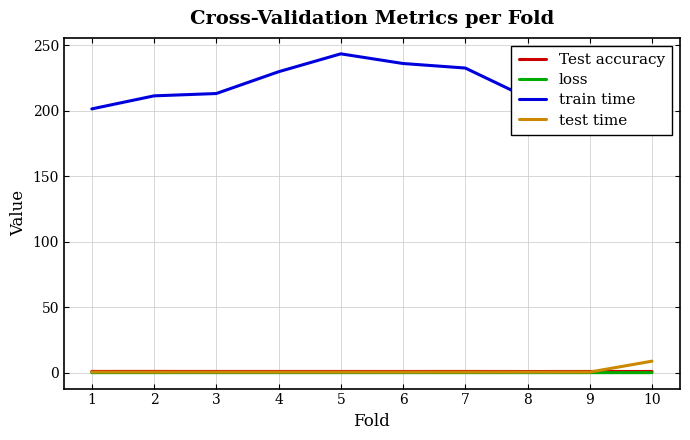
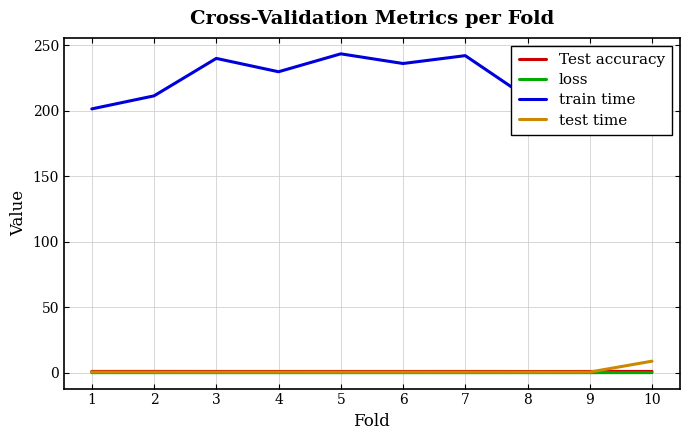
train time, 3: 213 -> 240
train time, 7: 233 -> 242
